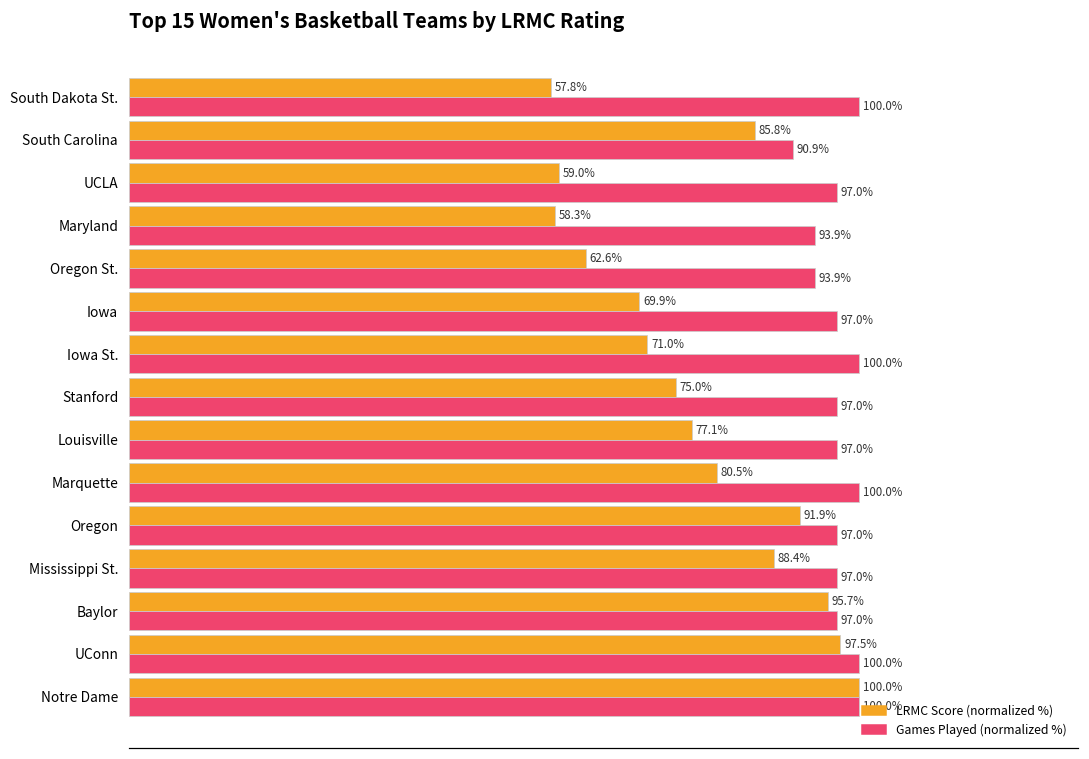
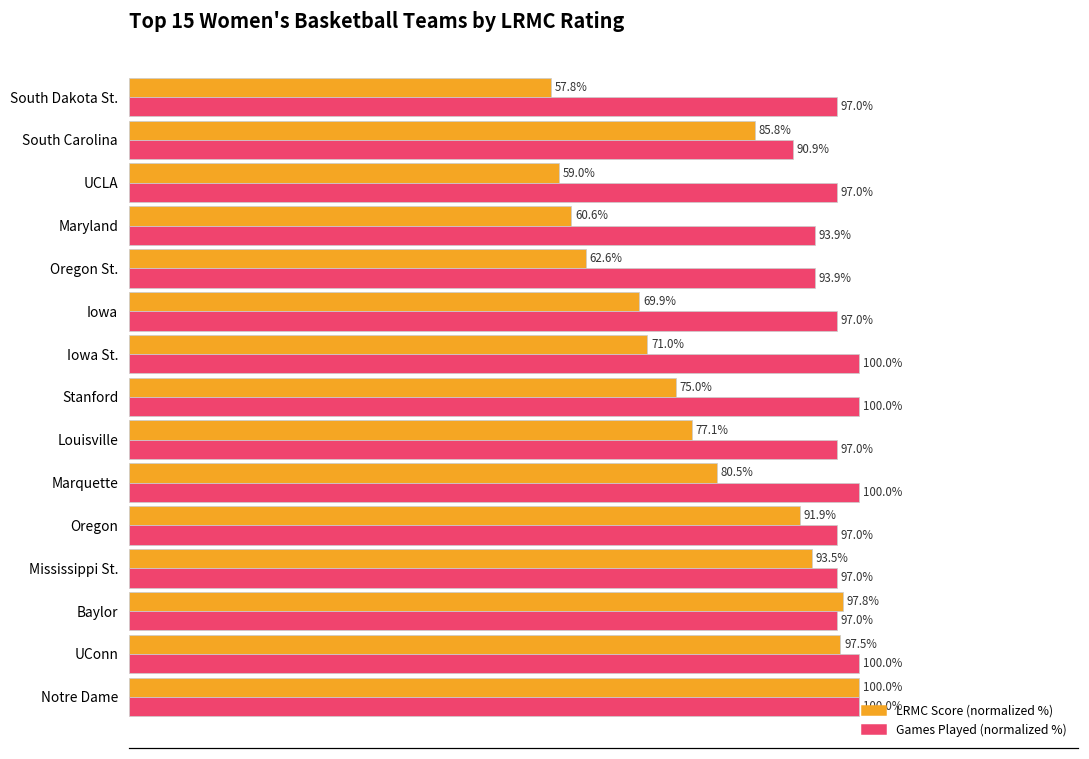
Games Played (normalized %), South Dakota St.: 100.0% -> 97.0%
LRMC Score (normalized %), Maryland: 58.3% -> 60.6%
Games Played (normalized %), Stanford: 97.0% -> 100.0%
LRMC Score (normalized %), Mississippi St.: 88.4% -> 93.5%
LRMC Score (normalized %), Baylor: 95.7% -> 97.8%
